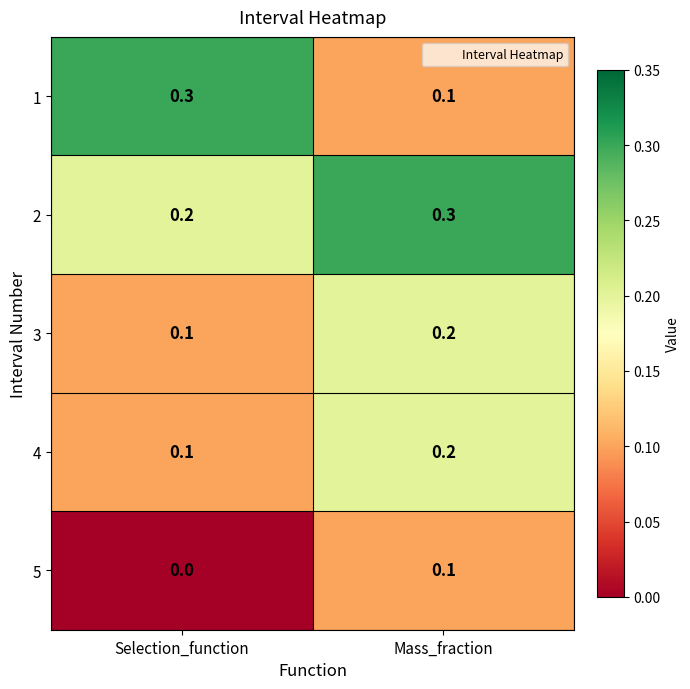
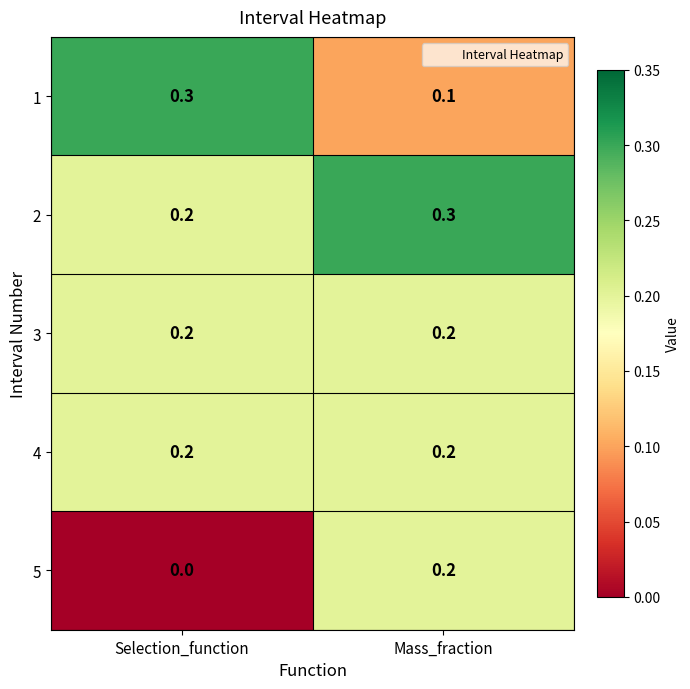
3, Selection_function: 0.1 -> 0.2
4, Selection_function: 0.1 -> 0.2
5, Mass_fraction: 0.1 -> 0.2
